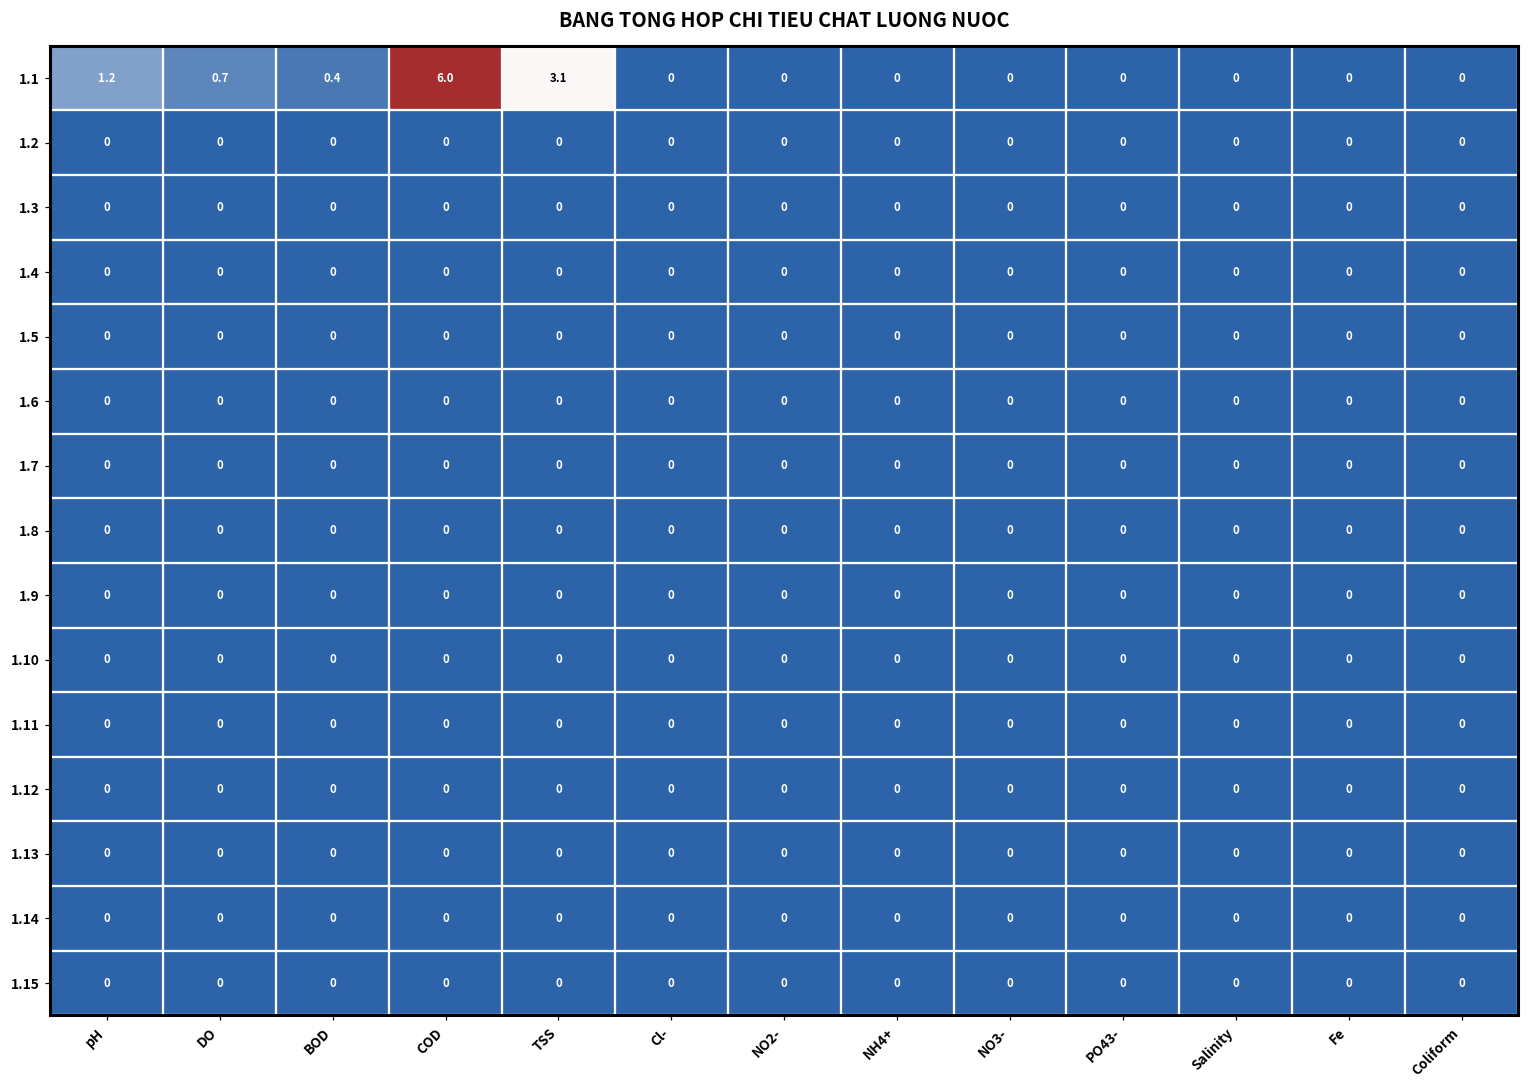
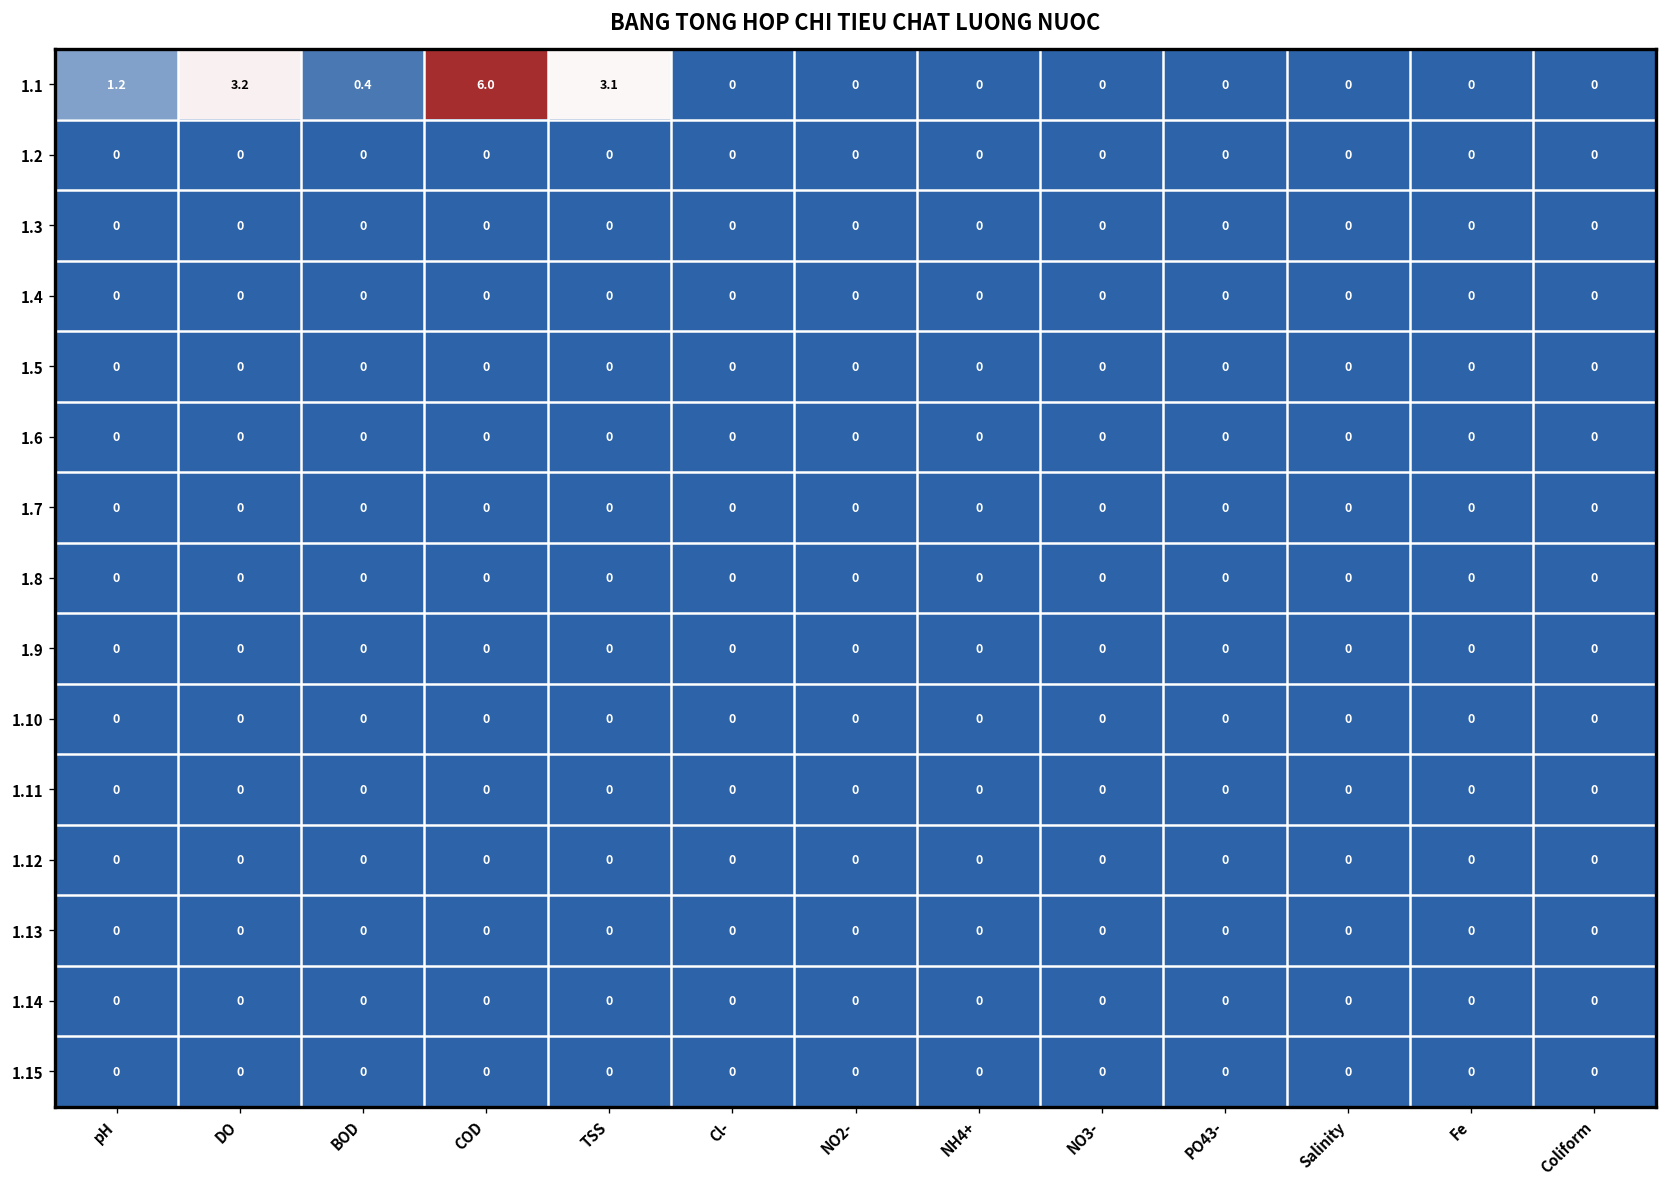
1.1, DO: 0.7 -> 3.2
